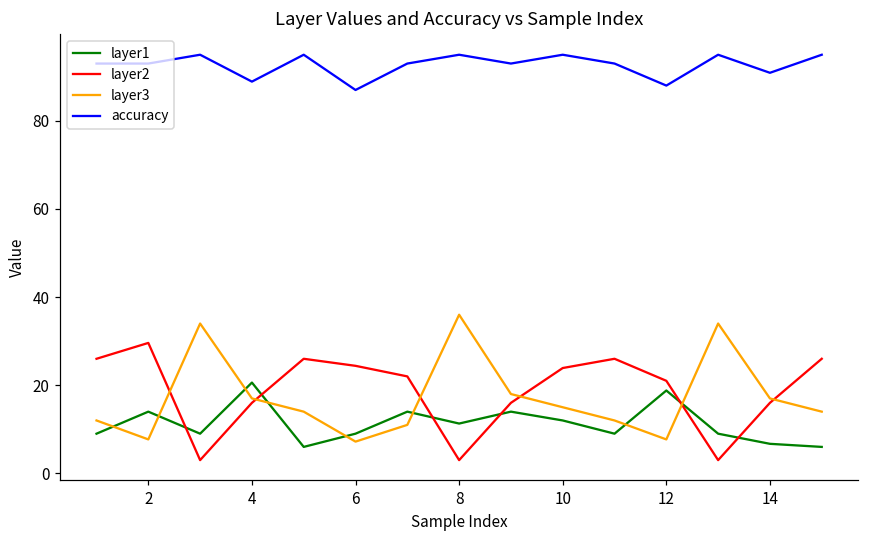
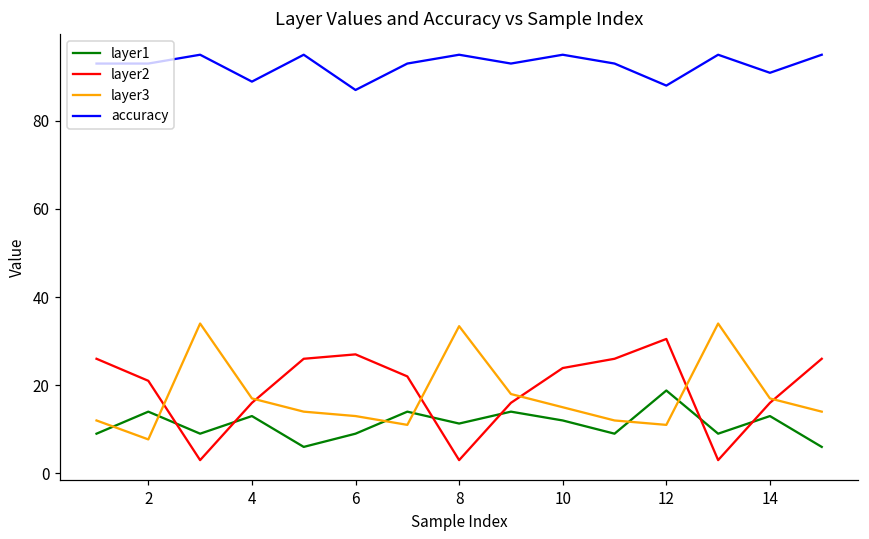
layer2, 2: 30 -> 21
layer1, 4: 21 -> 13
layer2, 6: 24 -> 27
layer3, 6: 7 -> 13
layer3, 8: 36 -> 33
layer2, 12: 21 -> 31
layer3, 12: 8 -> 11
layer1, 14: 7 -> 13
